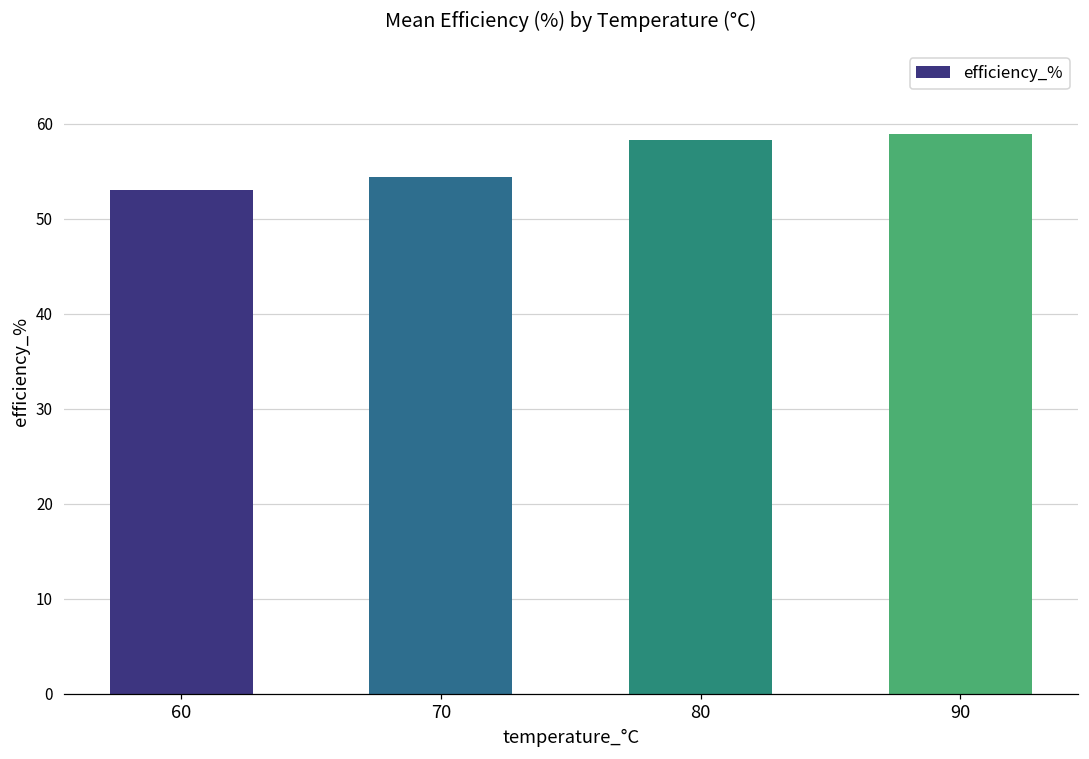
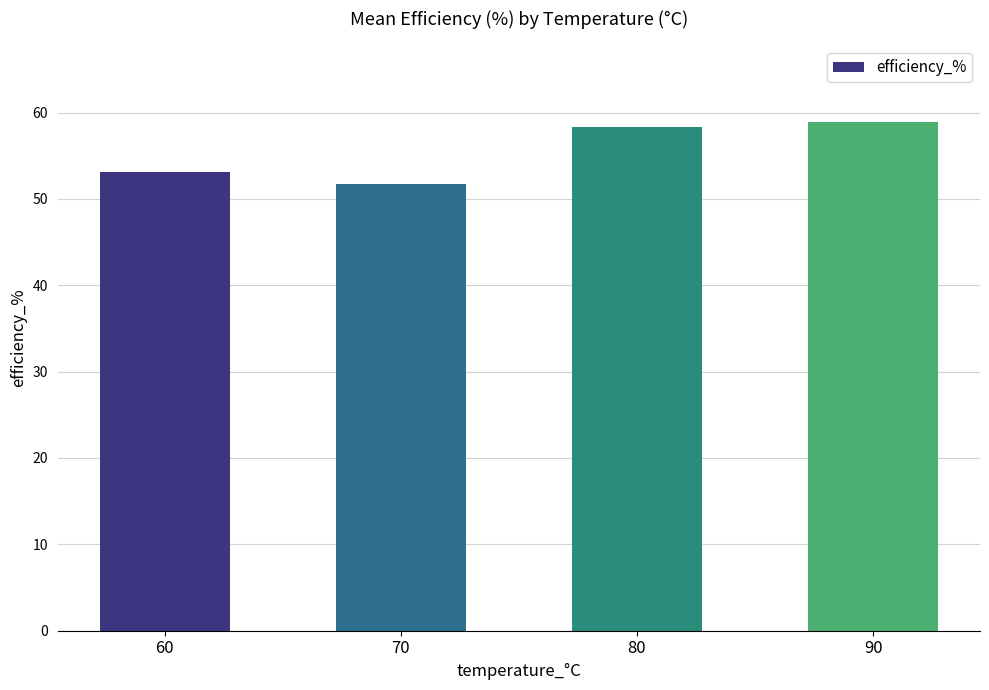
70: 54 -> 52
